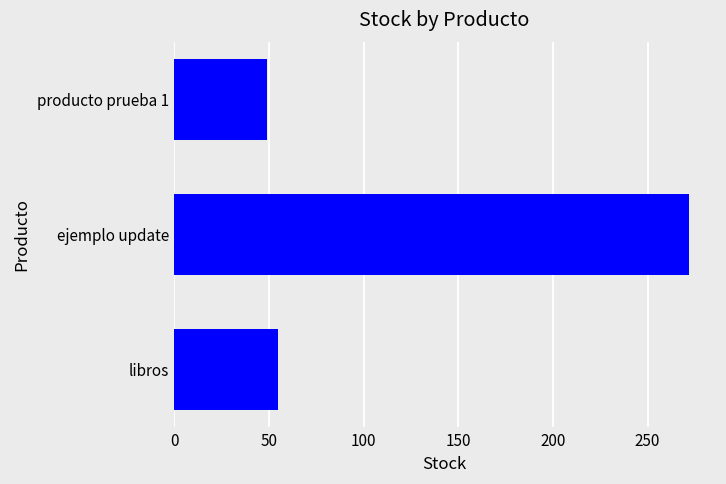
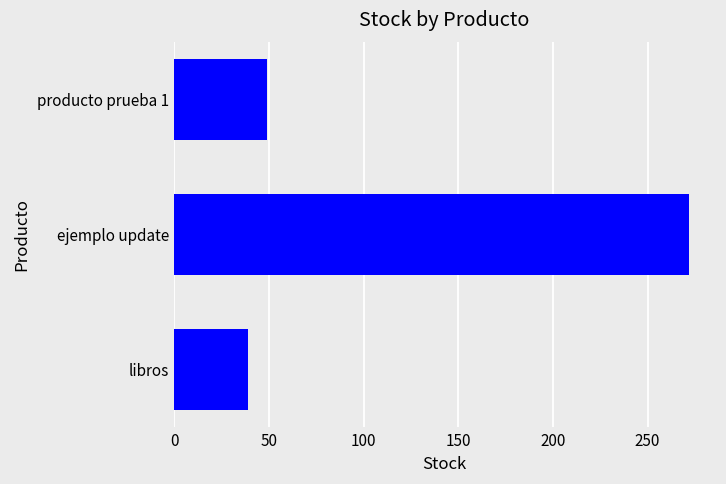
libros: 55 -> 39
